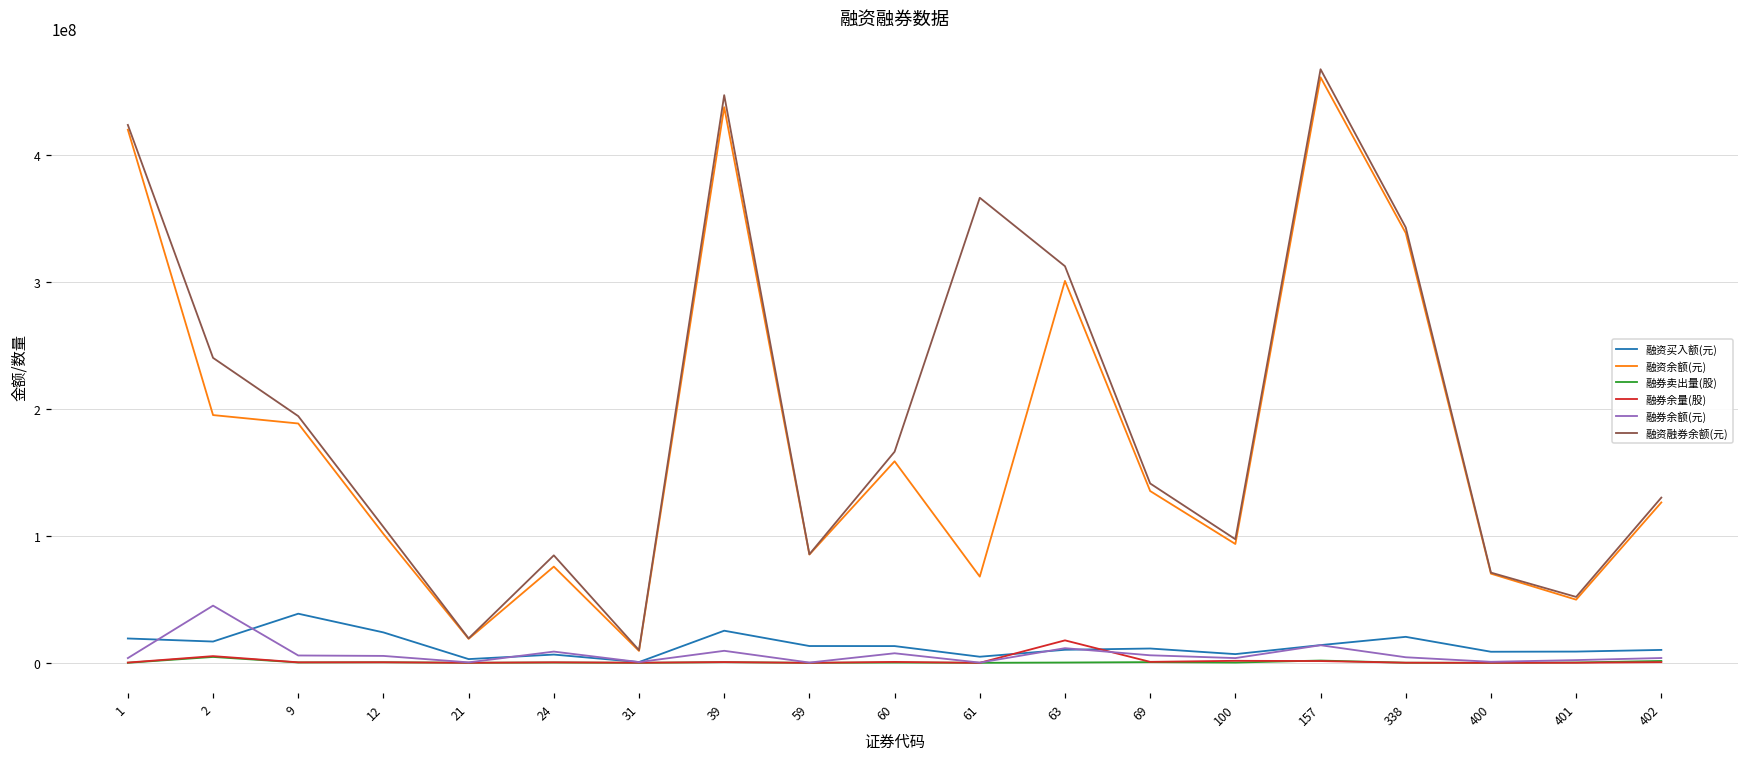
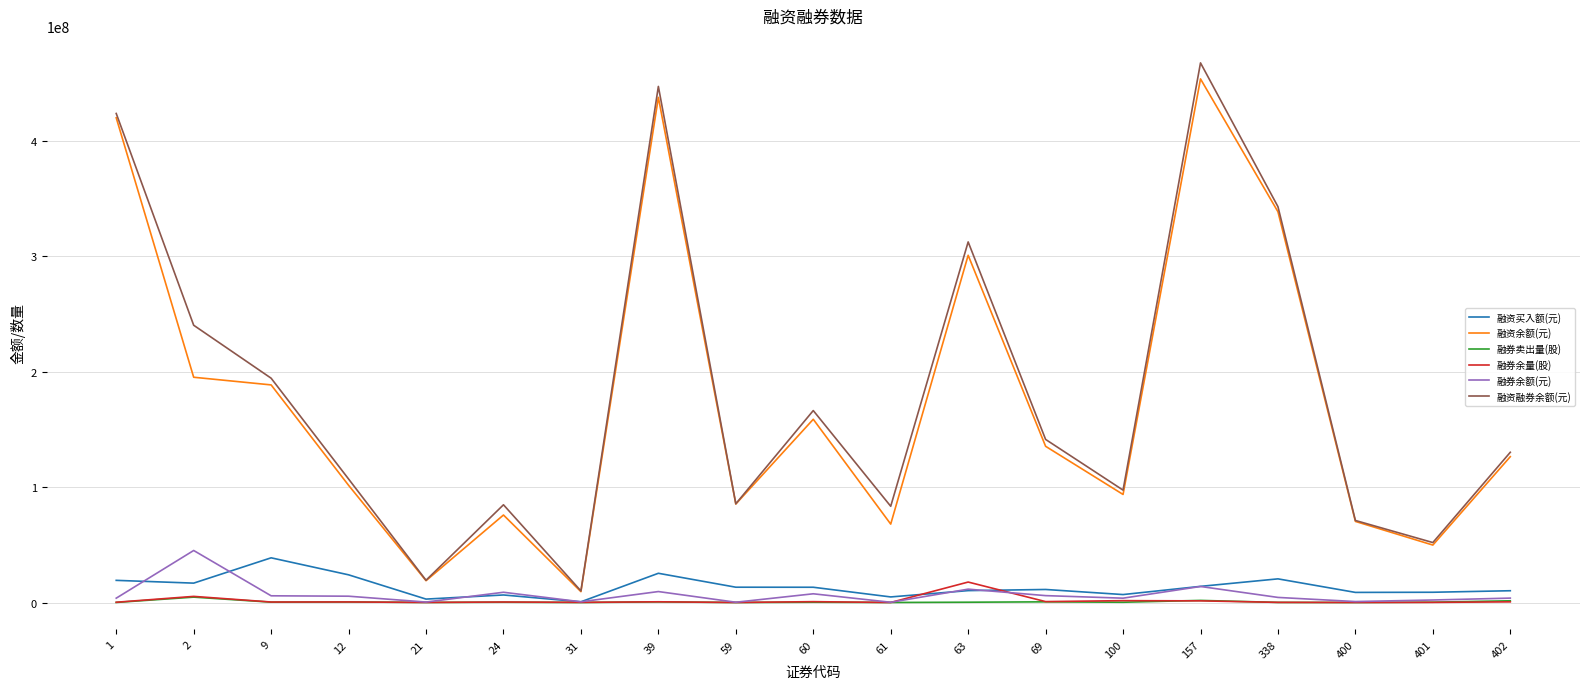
融资融券余额(元), 61: 366000000 -> 83000000
融资余额(元), 157: 461000000 -> 454000000
